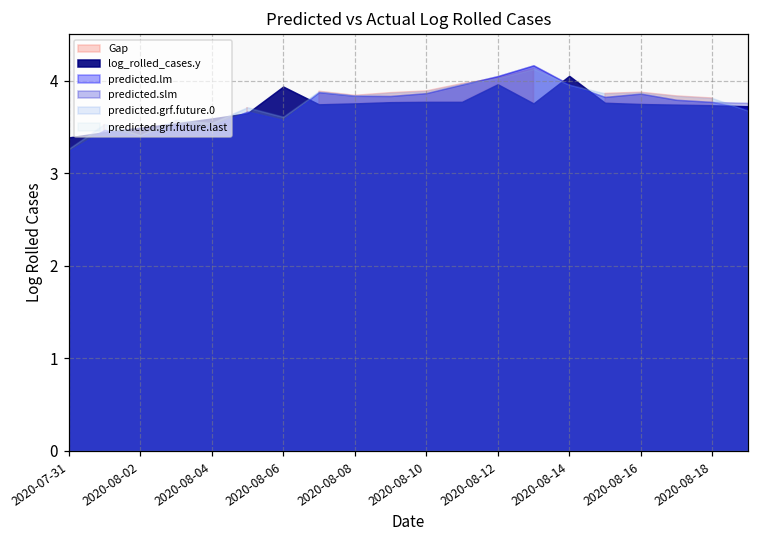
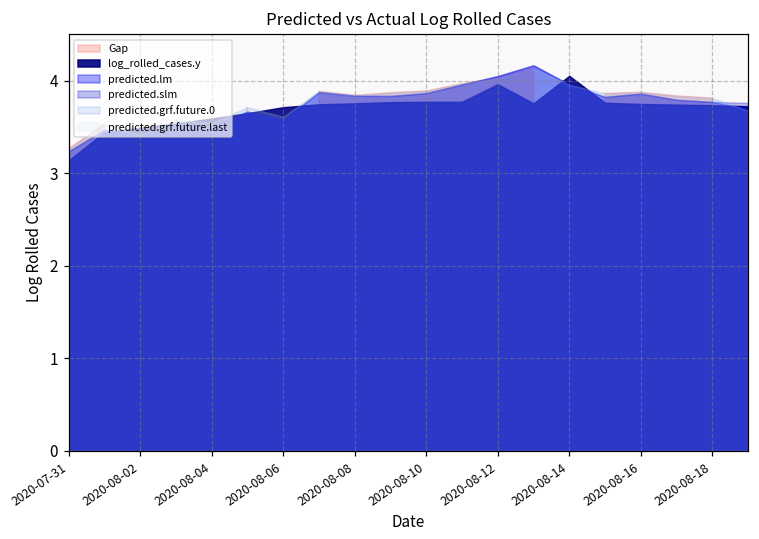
log_rolled_cases.y, 2020-07-31: 3.4 -> 3.1
log_rolled_cases.y, 2020-08-06: 3.9 -> 3.7
